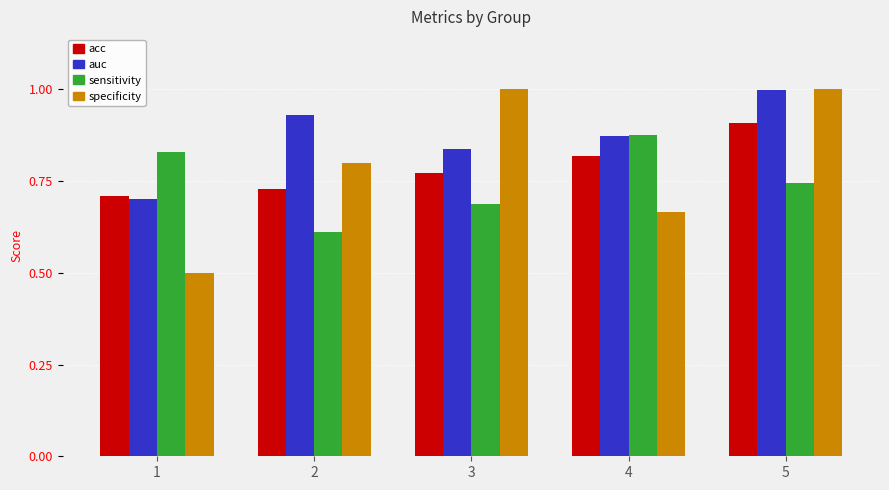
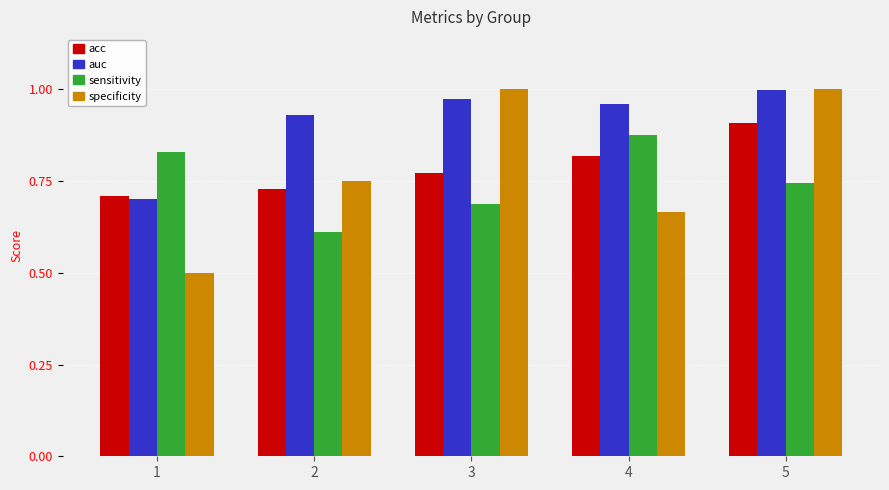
specificity, 2: 0.80 -> 0.75
auc, 3: 0.84 -> 0.97
auc, 4: 0.87 -> 0.96
